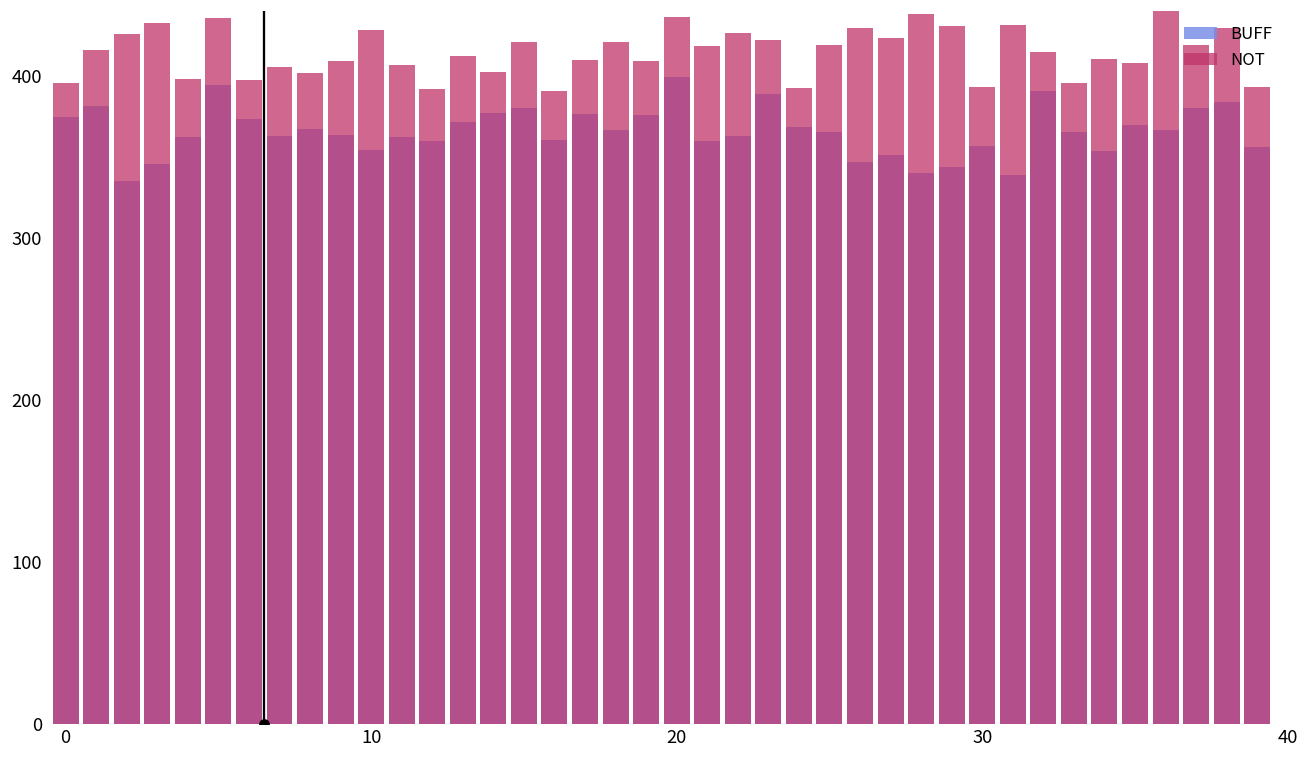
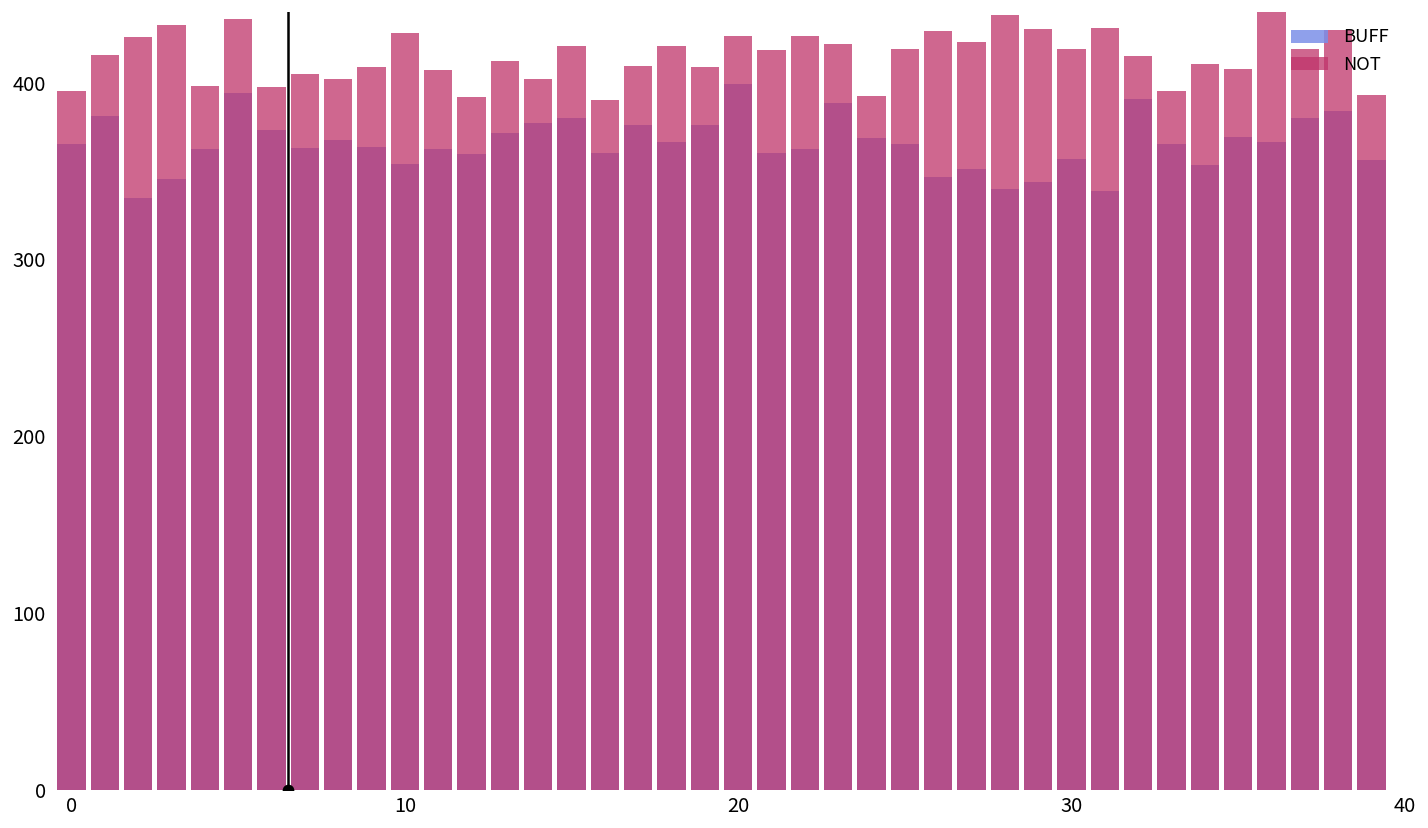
BUFF, 0: 374 -> 365
NOT, 20: 436 -> 427
NOT, 30: 393 -> 419
